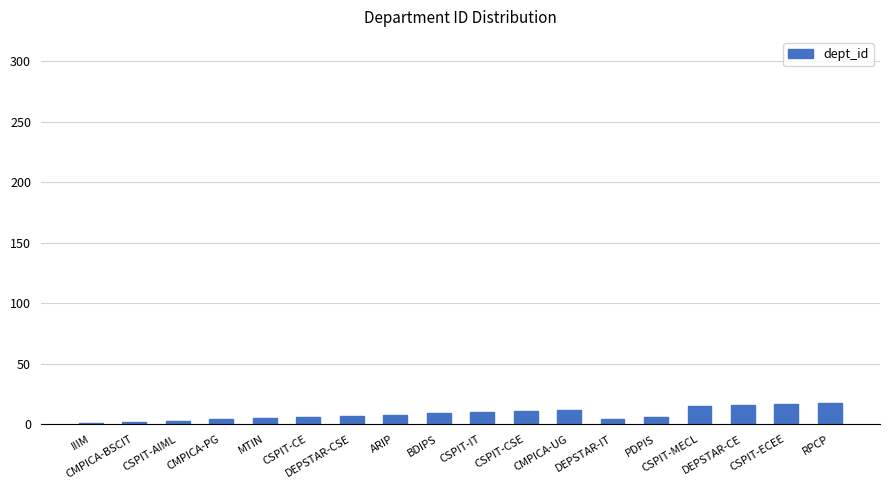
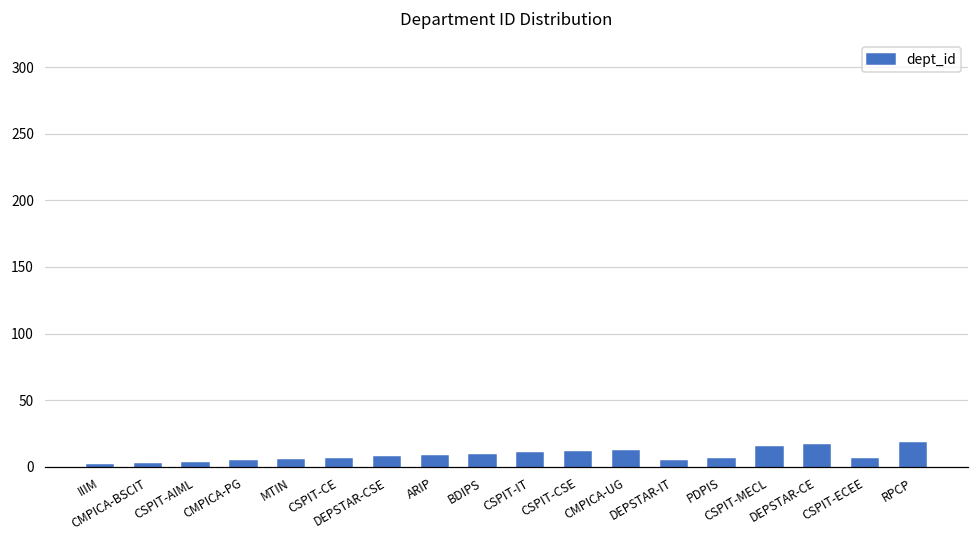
CSPIT-ECEE: 17 -> 6
